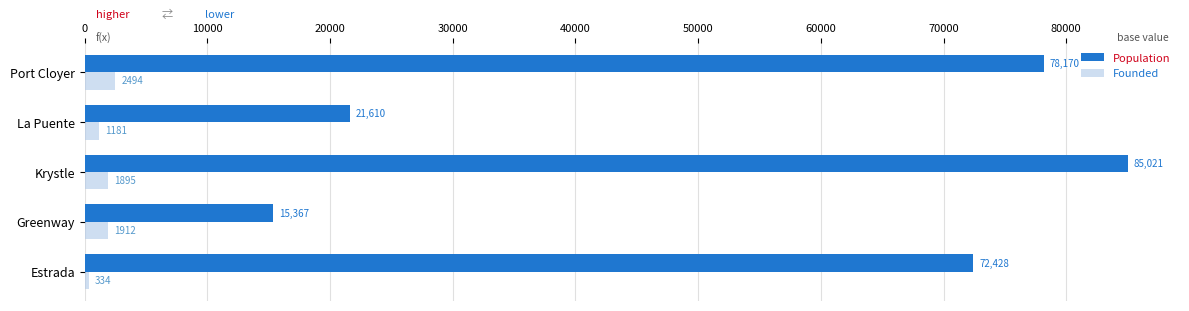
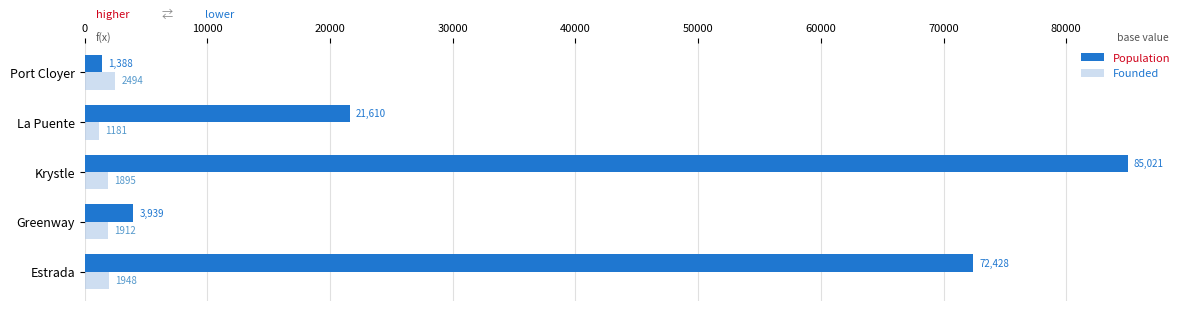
Population, Port Cloyer: 78,170 -> 1,388
Population, Greenway: 15,367 -> 3,939
Founded, Estrada: 334 -> 1948
